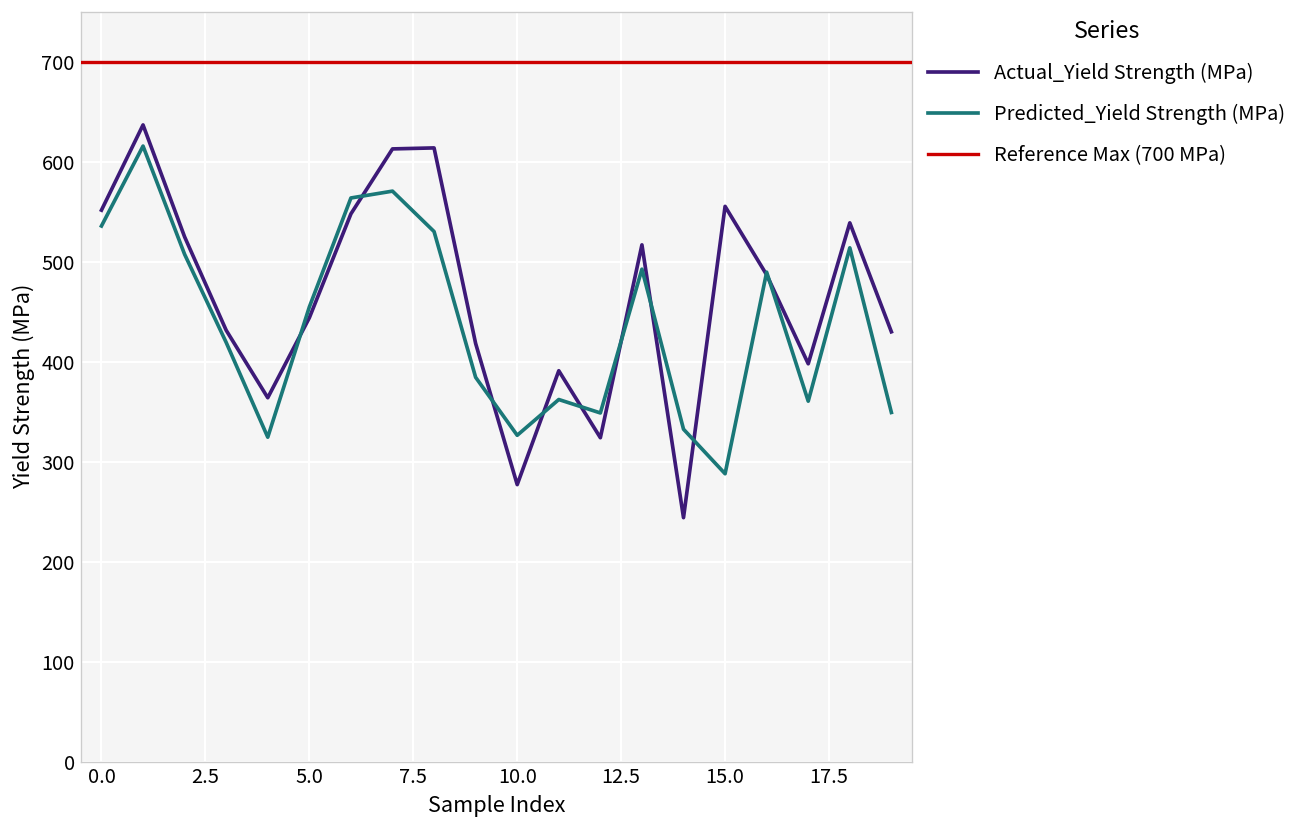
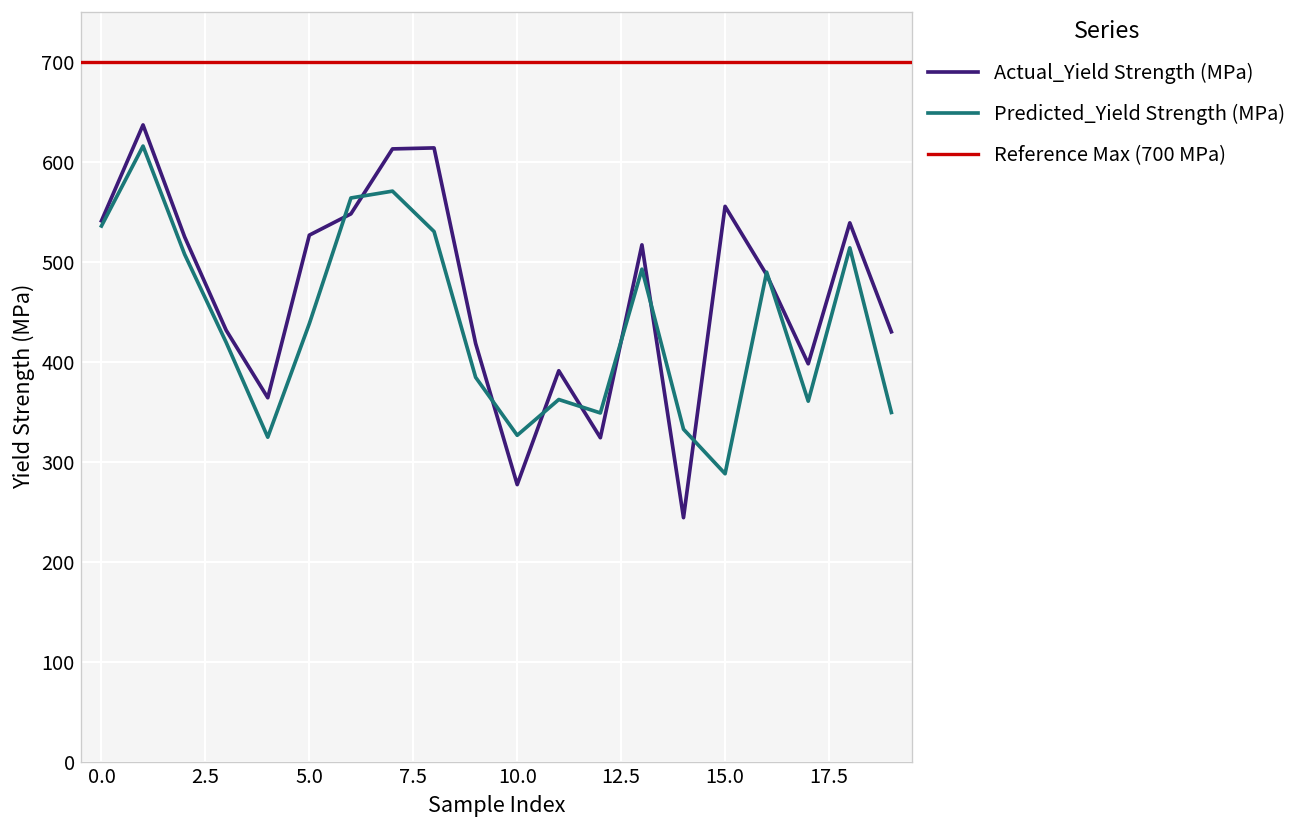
Actual_Yield Strength (MPa), 0.0: 550 -> 540
Actual_Yield Strength (MPa), 5.0: 440 -> 530
Predicted_Yield Strength (MPa), 5.0: 450 -> 440
